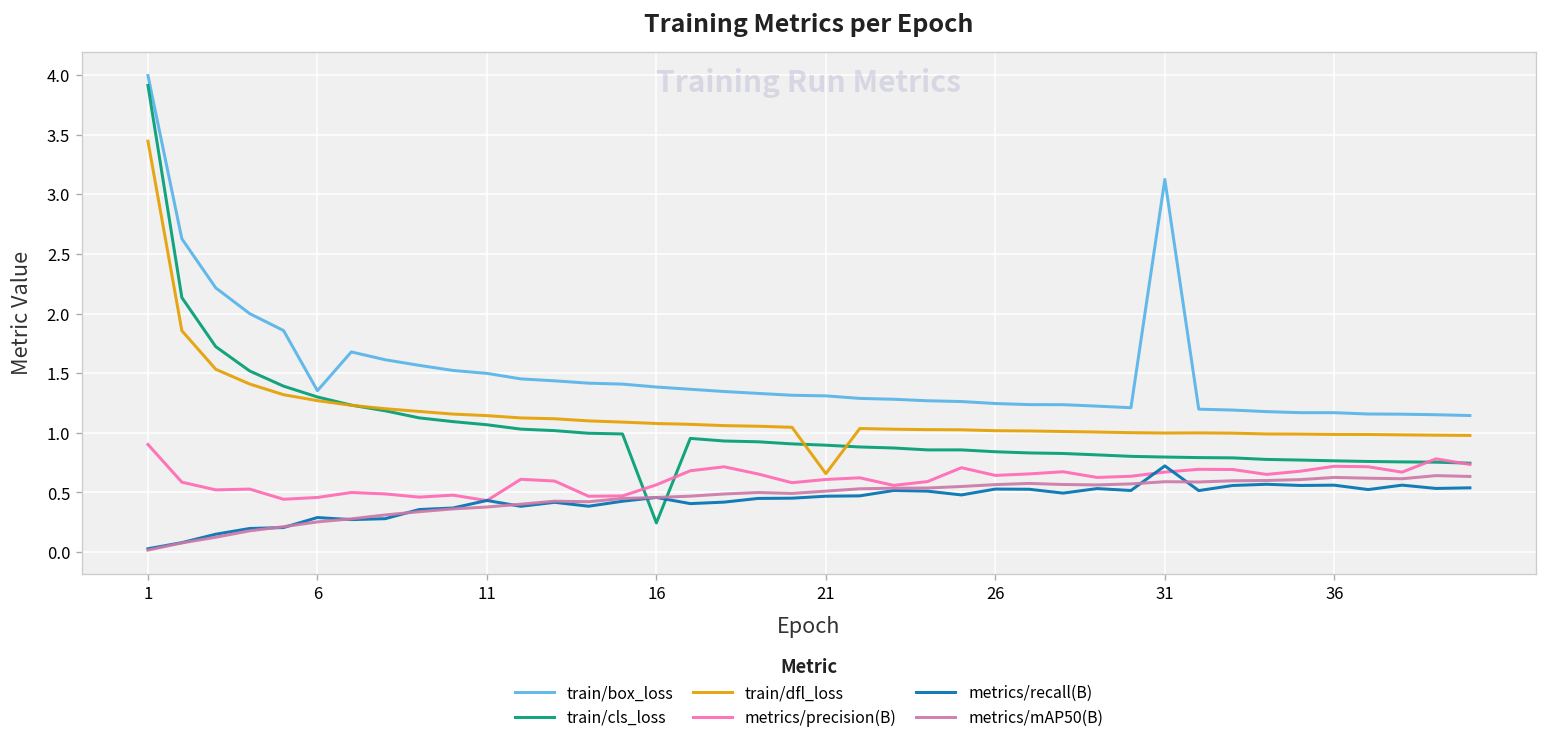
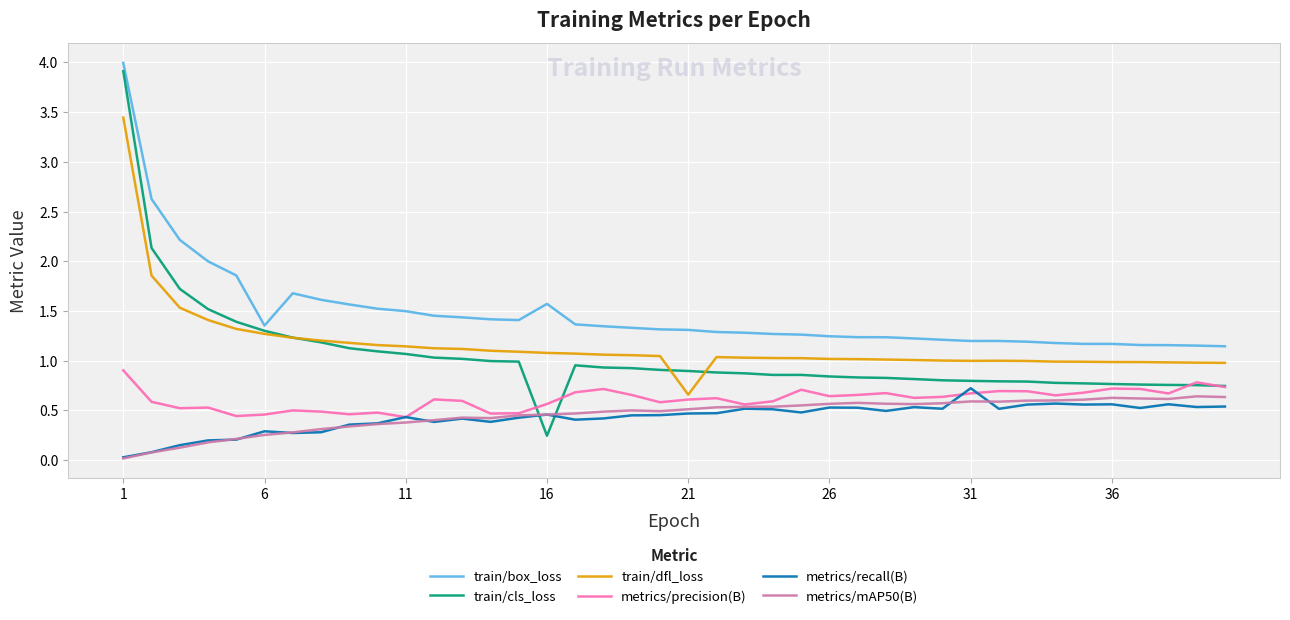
train/box_loss, 16: 1.4 -> 1.6
train/box_loss, 31: 3.1 -> 1.2
